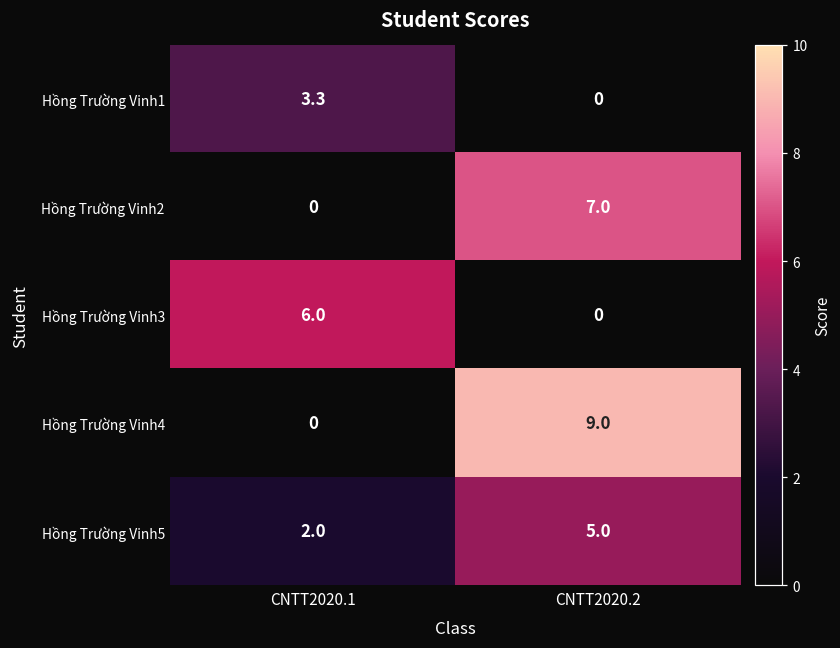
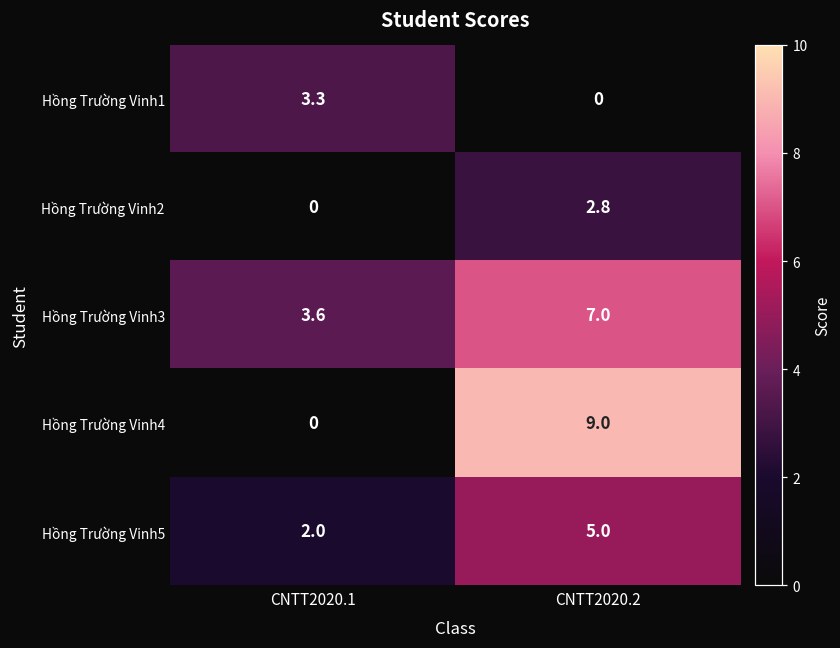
Hồng Trường Vinh2, CNTT2020.2: 7.0 -> 2.8
Hồng Trường Vinh3, CNTT2020.1: 6.0 -> 3.6
Hồng Trường Vinh3, CNTT2020.2: 0 -> 7.0
